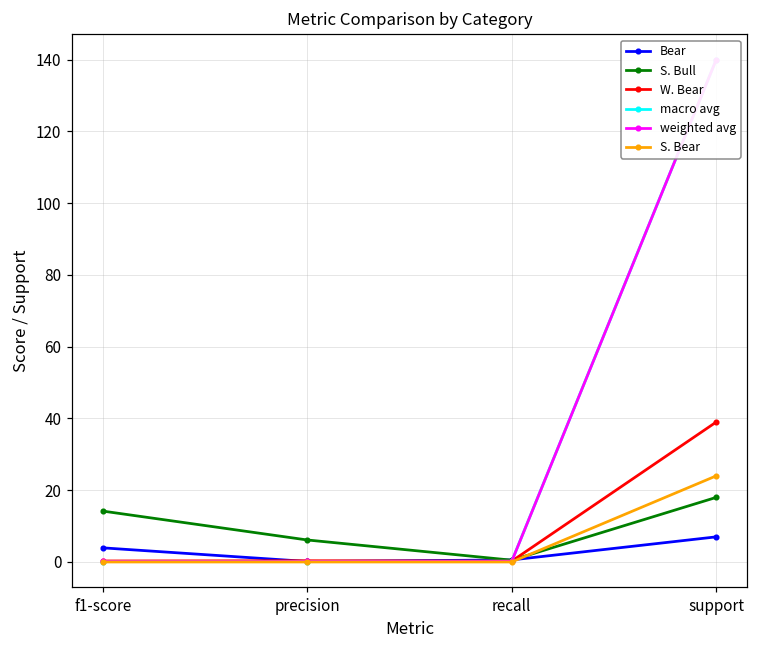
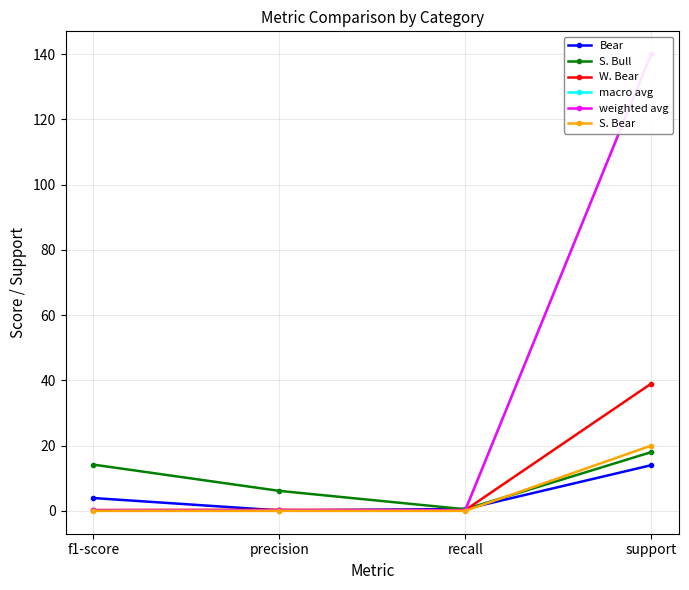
Bear, support: 7 -> 14
S. Bear, support: 24 -> 20
